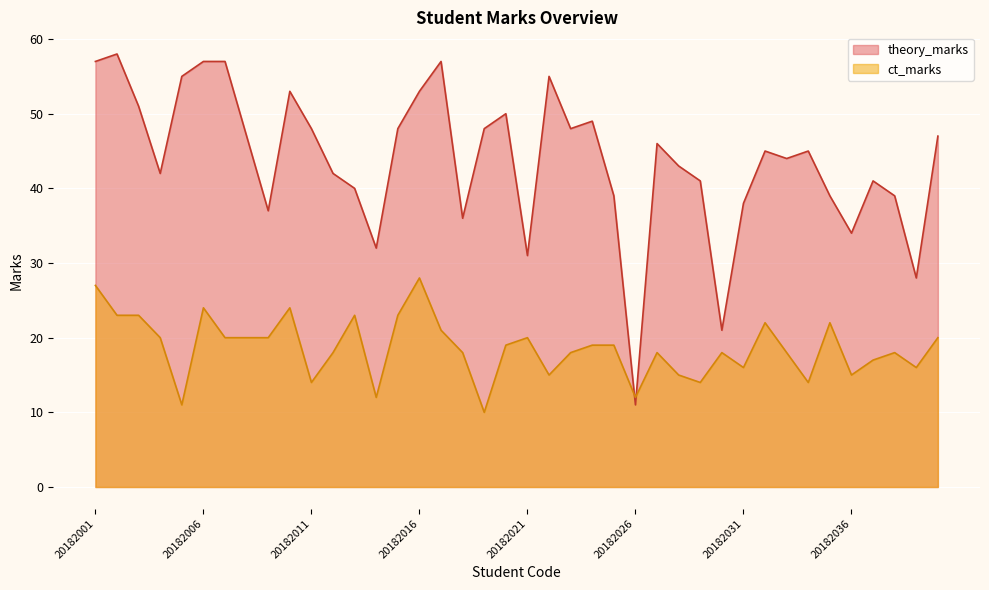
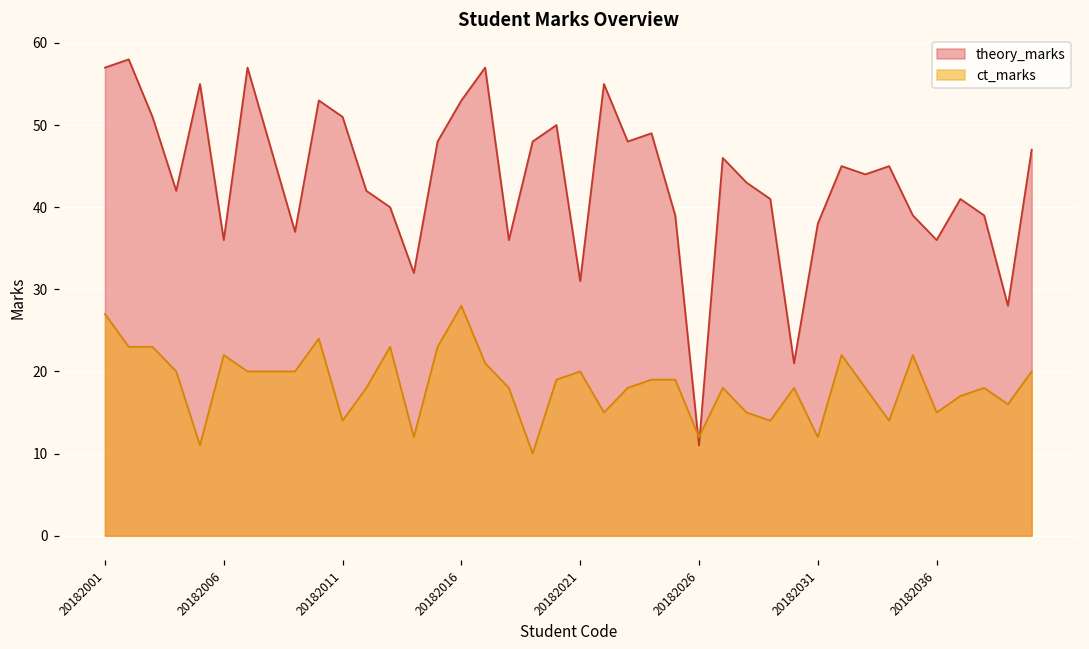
theory_marks, 20182006: 57 -> 36
ct_marks, 20182006: 24 -> 22
theory_marks, 20182011: 48 -> 51
ct_marks, 20182031: 16 -> 12
theory_marks, 20182036: 34 -> 36
